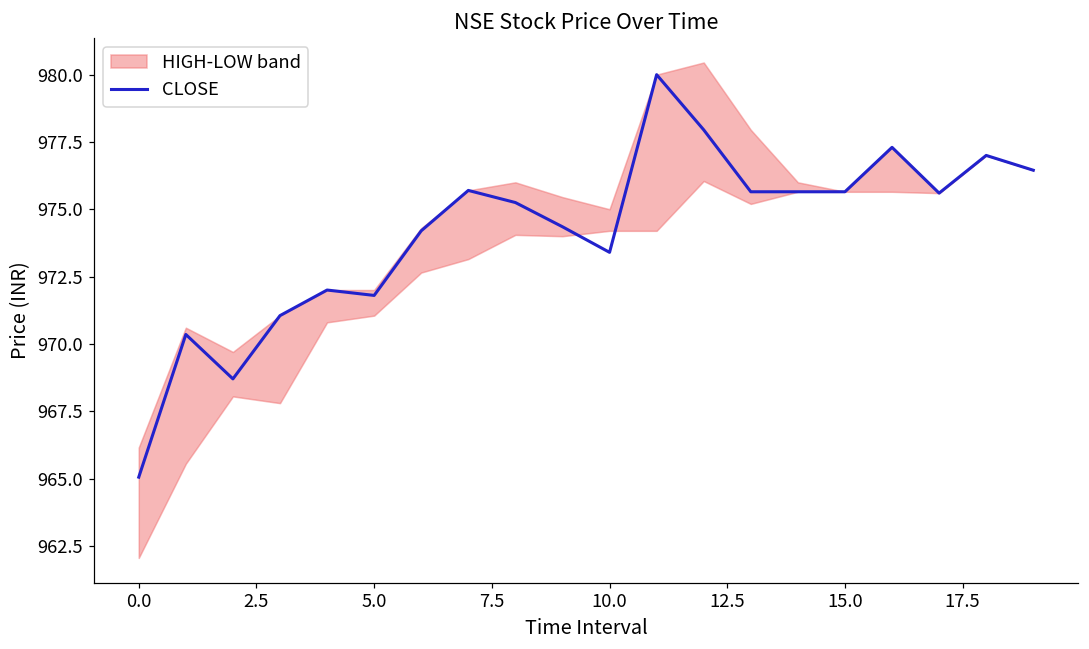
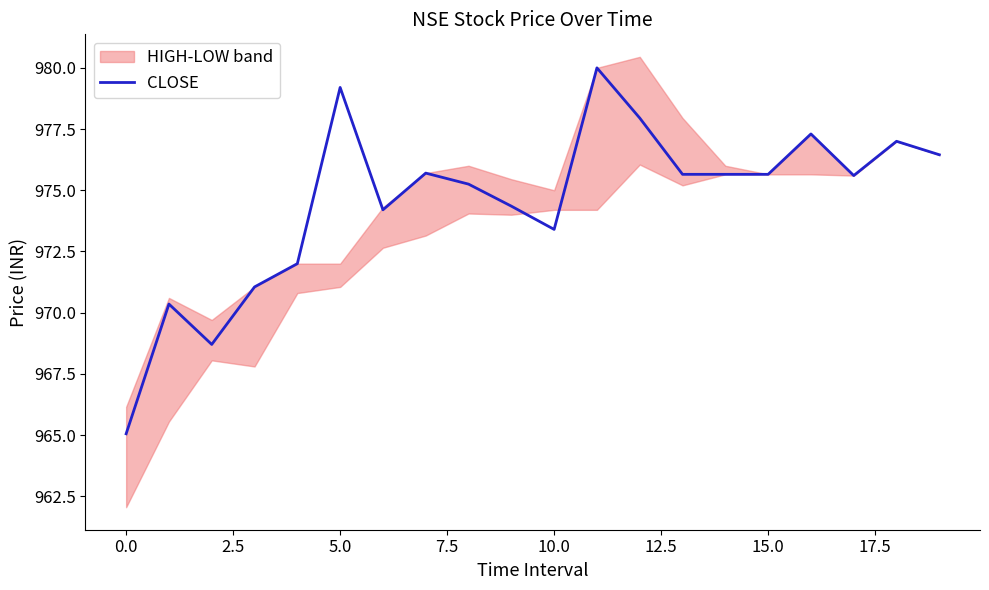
CLOSE, 5.0: 971.8 -> 979.2
